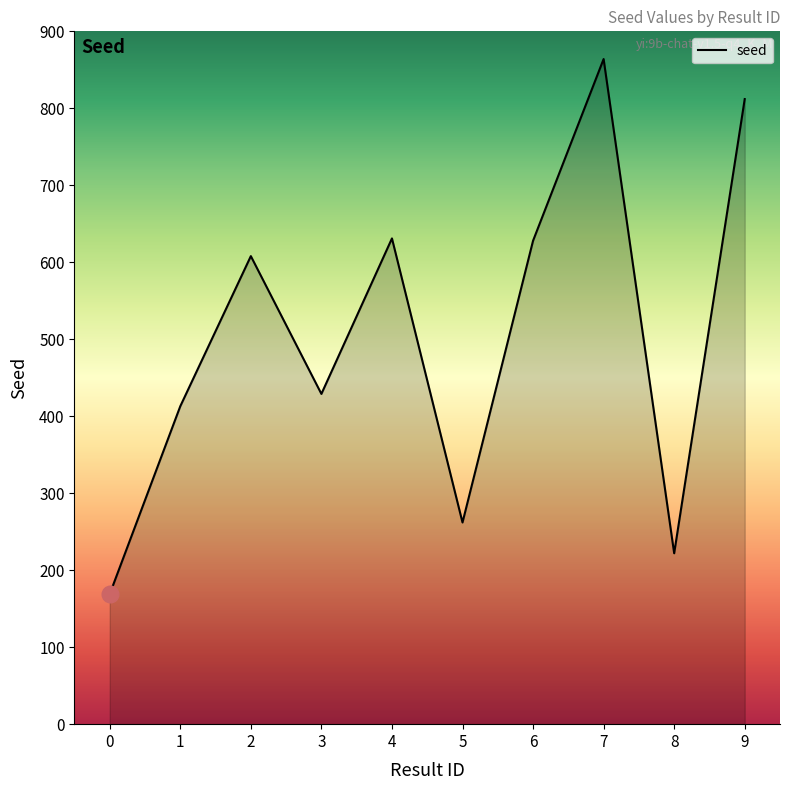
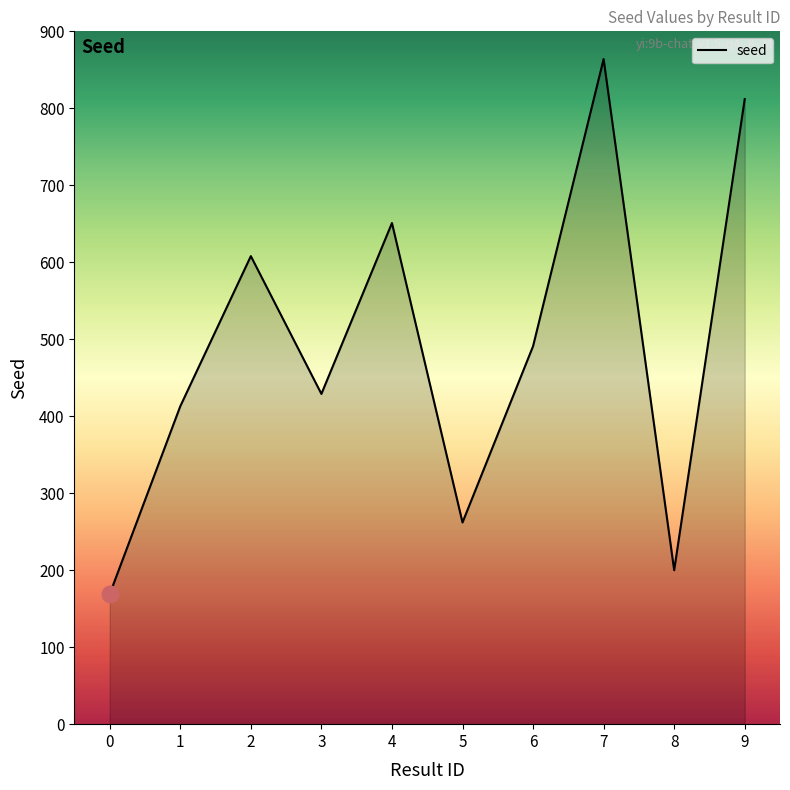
seed, 4: 630 -> 650
seed, 6: 630 -> 490
seed, 8: 220 -> 200
